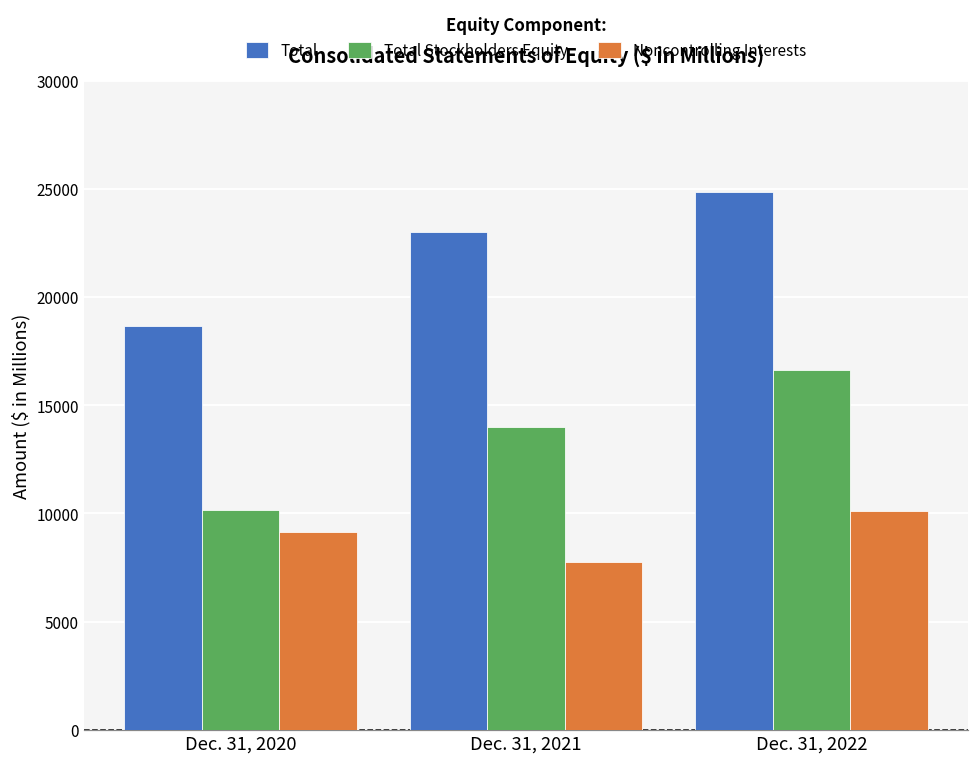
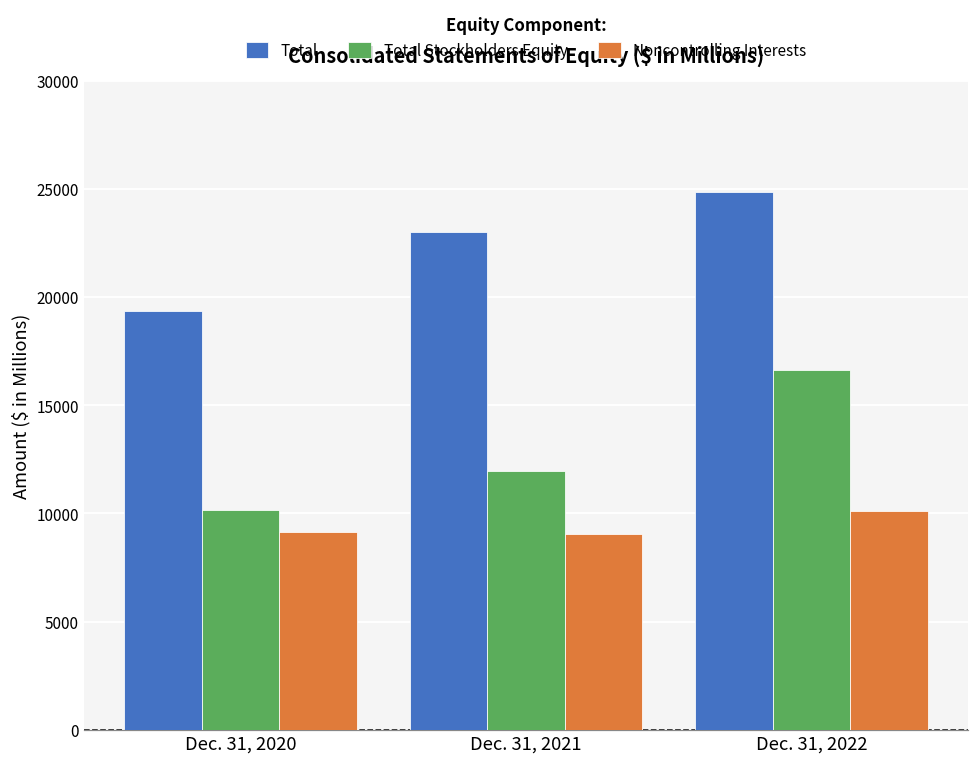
Total, Dec. 31, 2020: 18700 -> 19400
Total Stockholders Equity, Dec. 31, 2021: 14000 -> 12000
Noncontrolling Interests, Dec. 31, 2021: 7800 -> 9000
